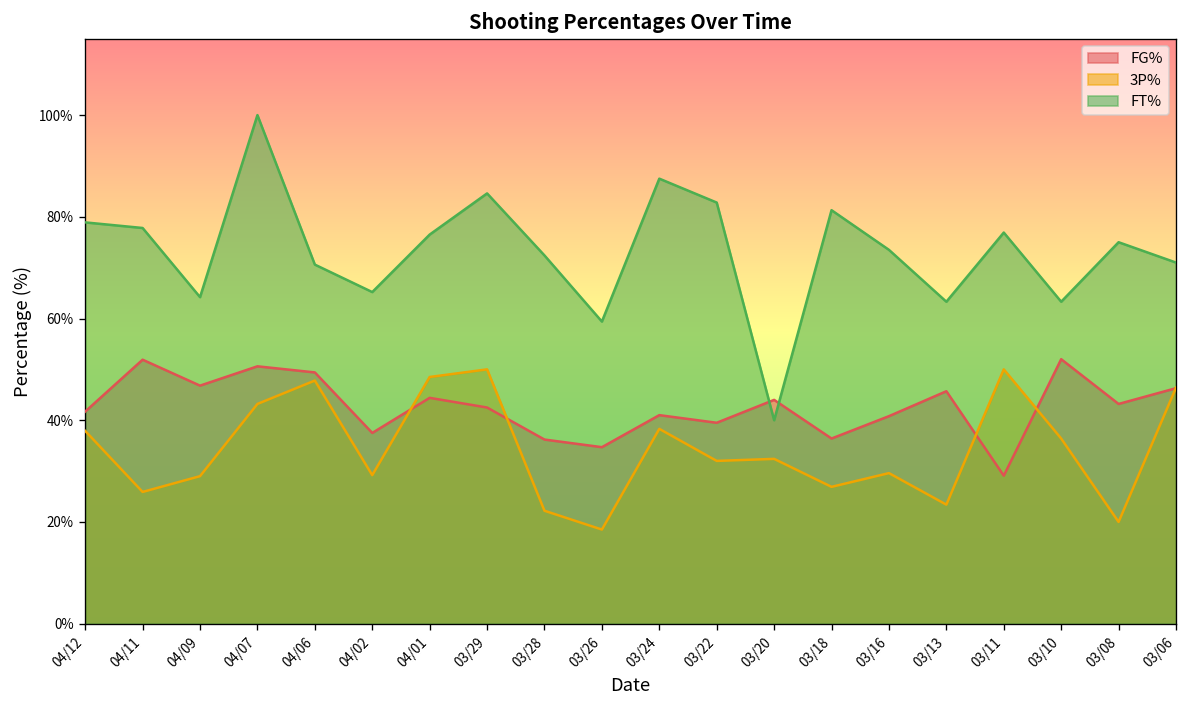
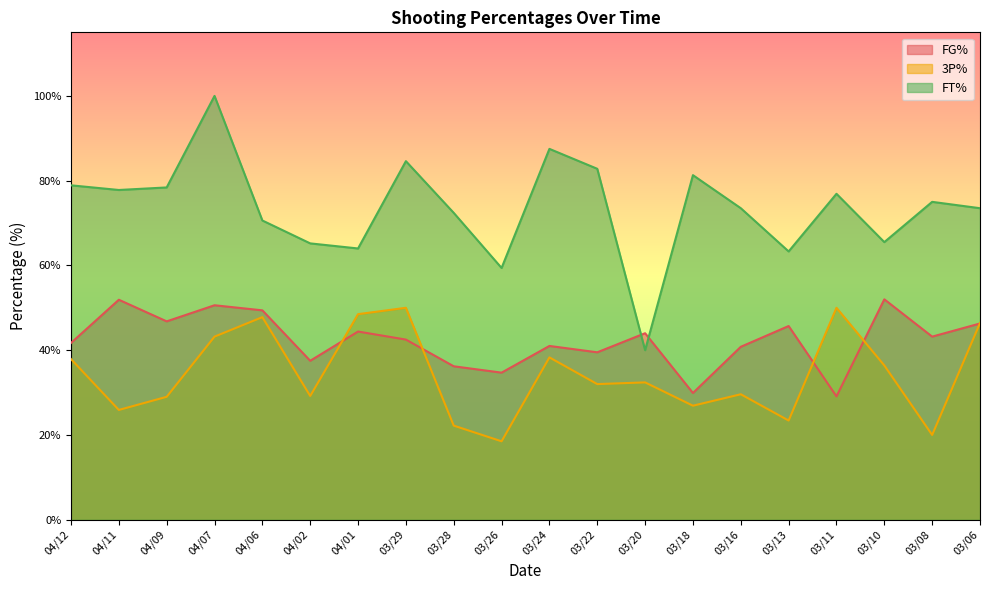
FT%, 04/09: 64% -> 78%
FT%, 04/01: 77% -> 64%
FG%, 03/18: 36% -> 30%
FT%, 03/10: 63% -> 66%
FT%, 03/06: 71% -> 74%
